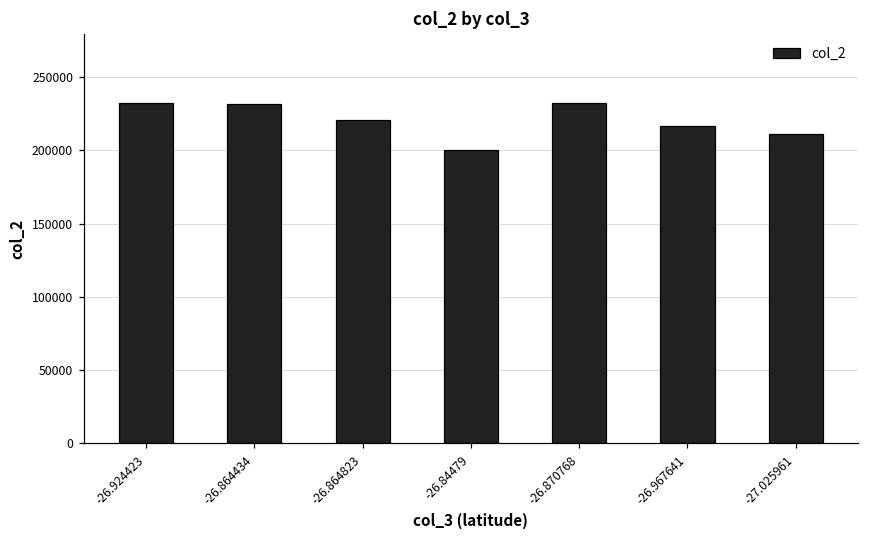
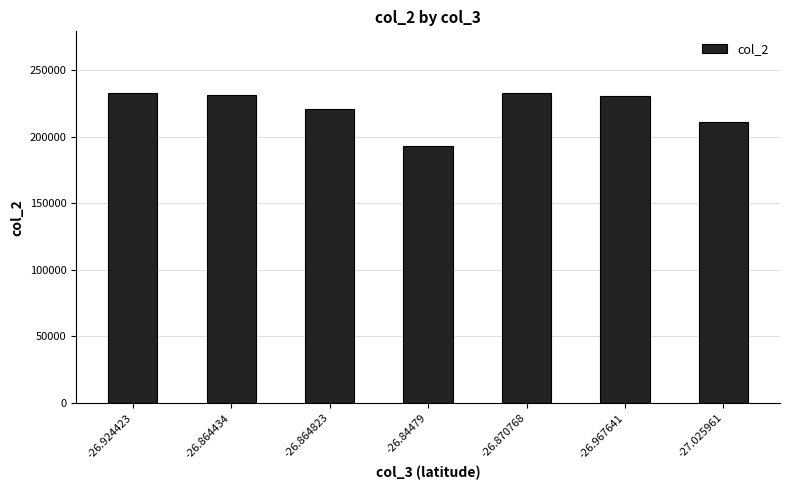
-26.84479: 200000 -> 193000
-26.967641: 217000 -> 230000
